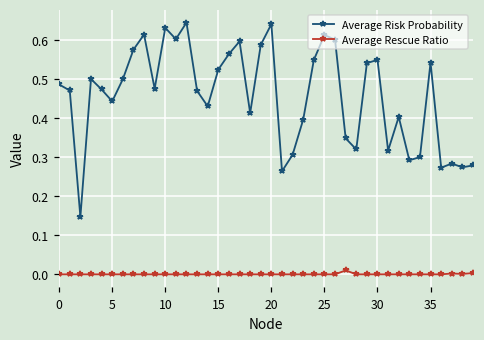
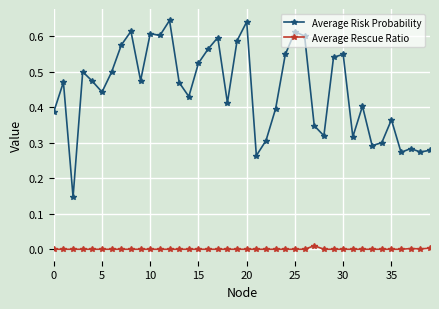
Average Risk Probability, 0: 0.49 -> 0.39
Average Risk Probability, 10: 0.63 -> 0.61
Average Risk Probability, 35: 0.54 -> 0.36
